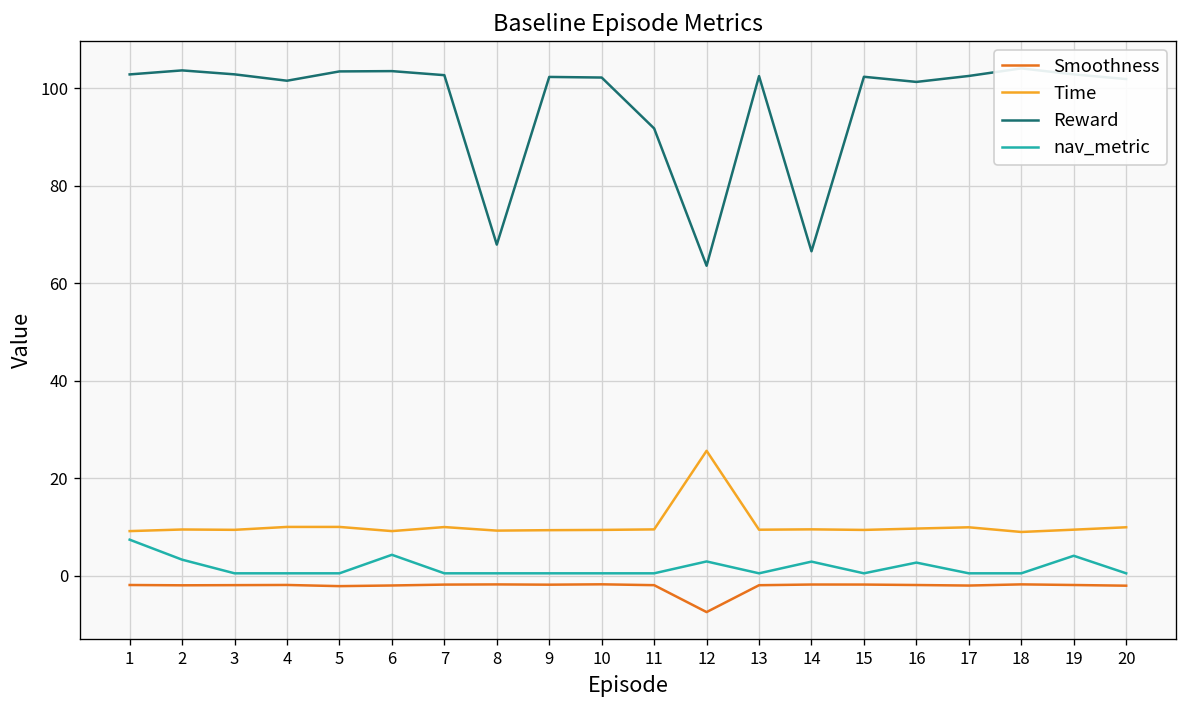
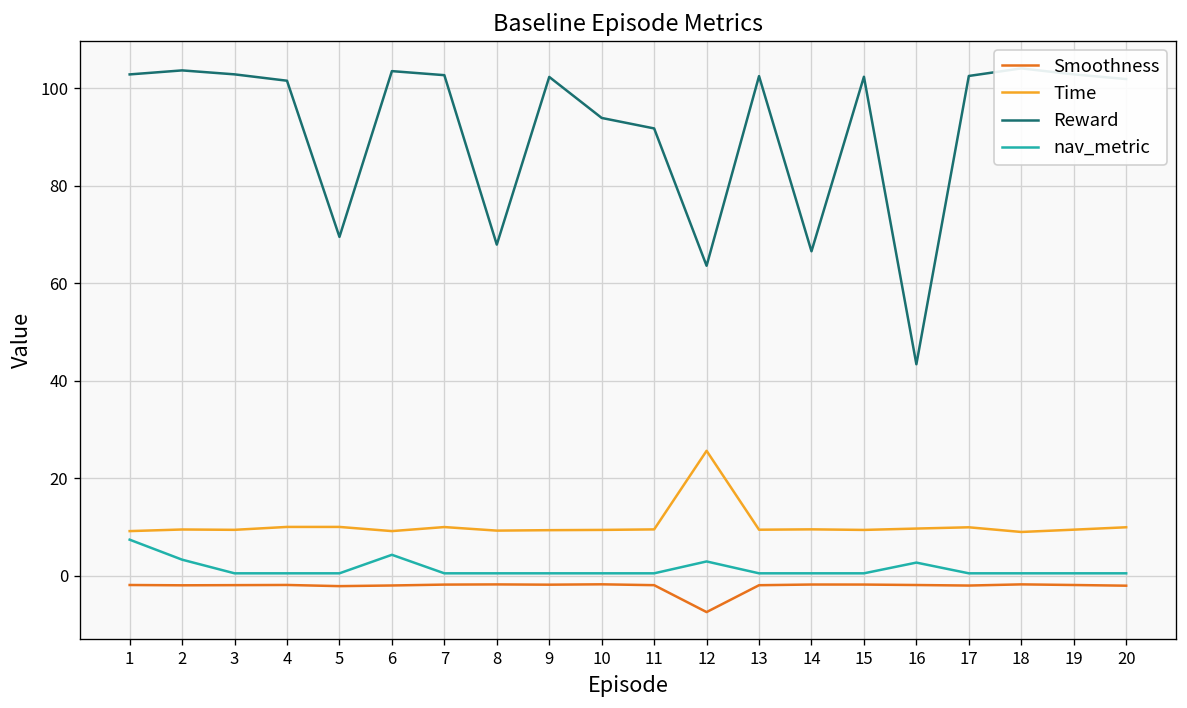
Reward, 5: 103 -> 70
Reward, 10: 102 -> 94
nav_metric, 14: 3 -> 1
Reward, 16: 101 -> 43
nav_metric, 19: 4 -> 1
